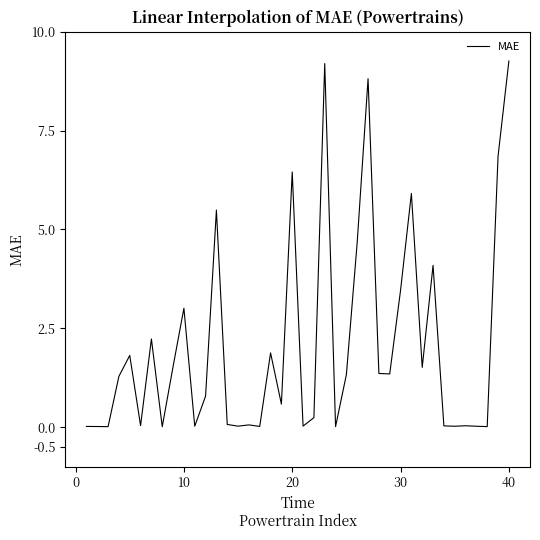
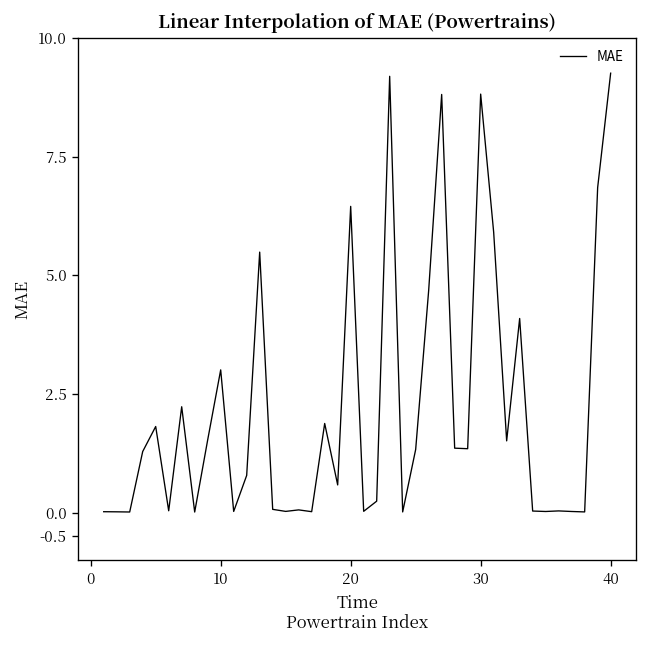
30: 3.5 -> 8.8
